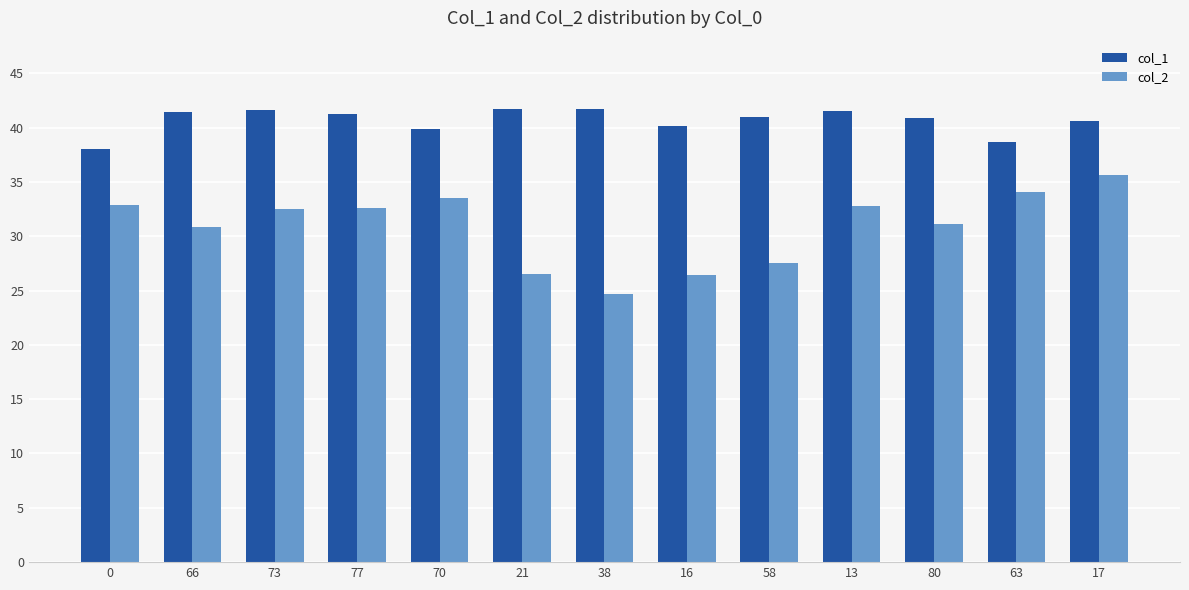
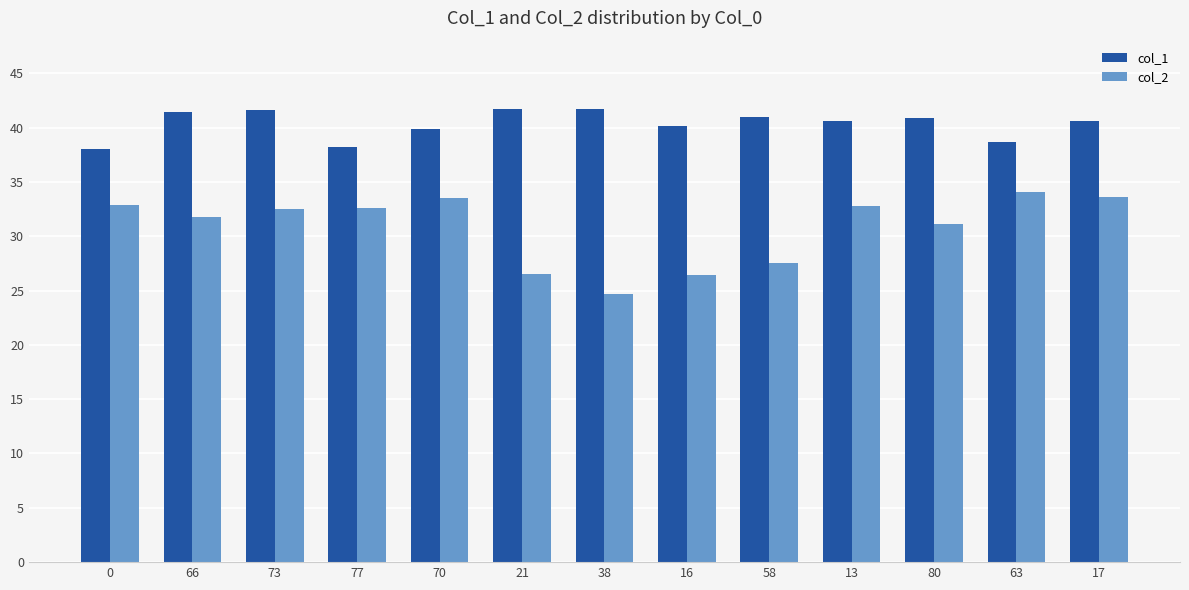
col_2, 66: 30.8 -> 31.8
col_1, 77: 41.2 -> 38.2
col_1, 13: 41.5 -> 40.6
col_2, 17: 35.6 -> 33.6
